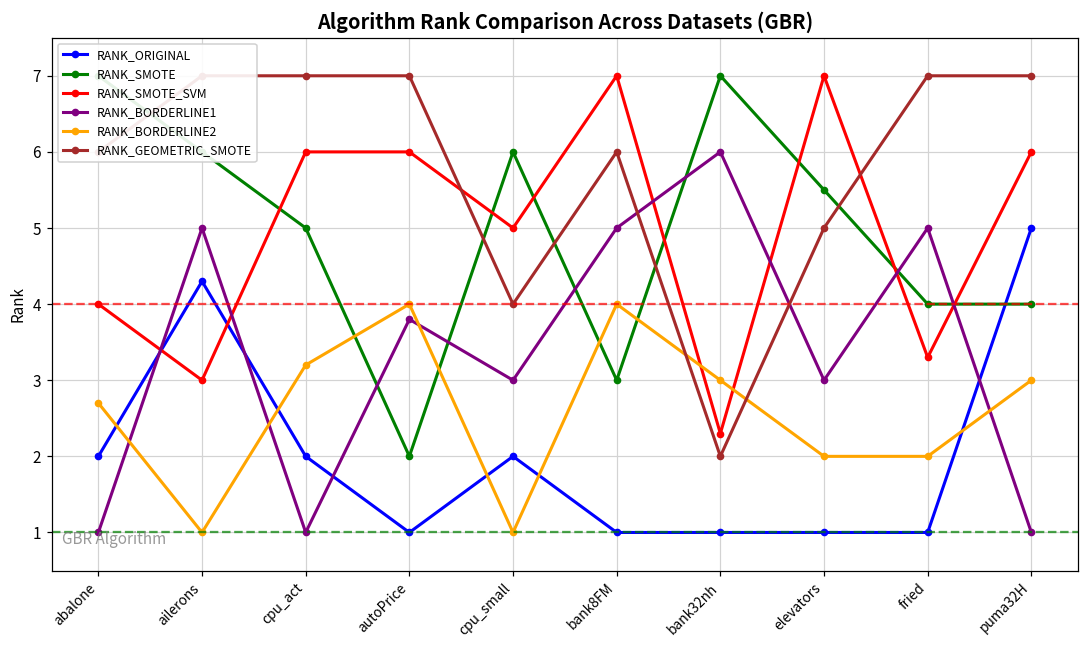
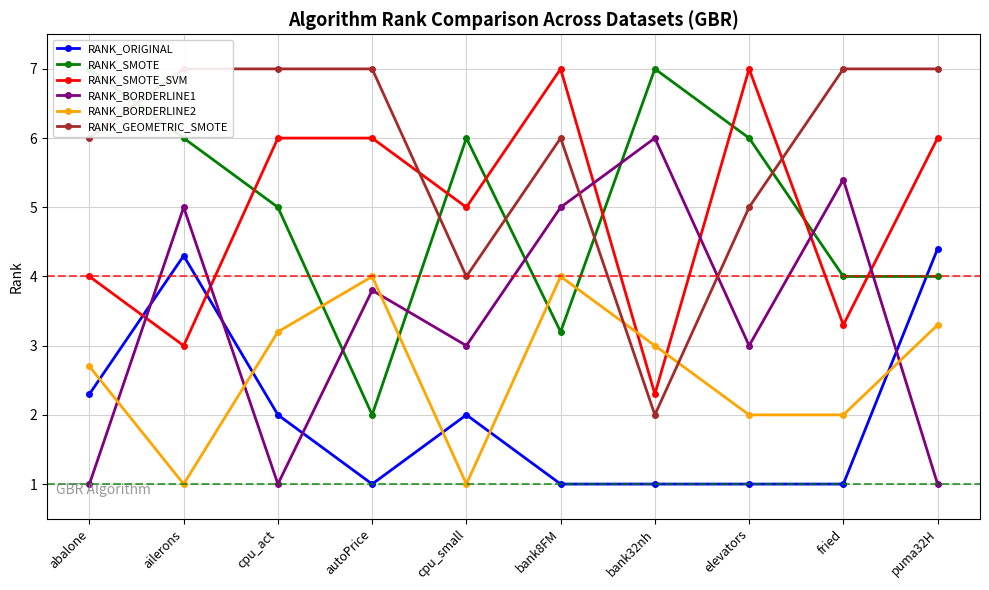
RANK_ORIGINAL, abalone: 2.0 -> 2.3
RANK_SMOTE, bank8FM: 3.0 -> 3.2
RANK_SMOTE, elevators: 5.5 -> 6.0
RANK_BORDERLINE1, fried: 5.0 -> 5.4
RANK_ORIGINAL, puma32H: 5.0 -> 4.4
RANK_BORDERLINE2, puma32H: 3.0 -> 3.3
